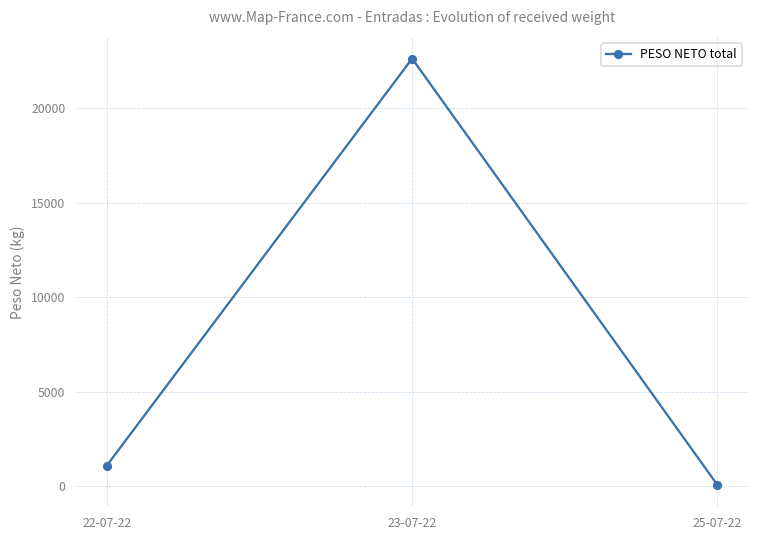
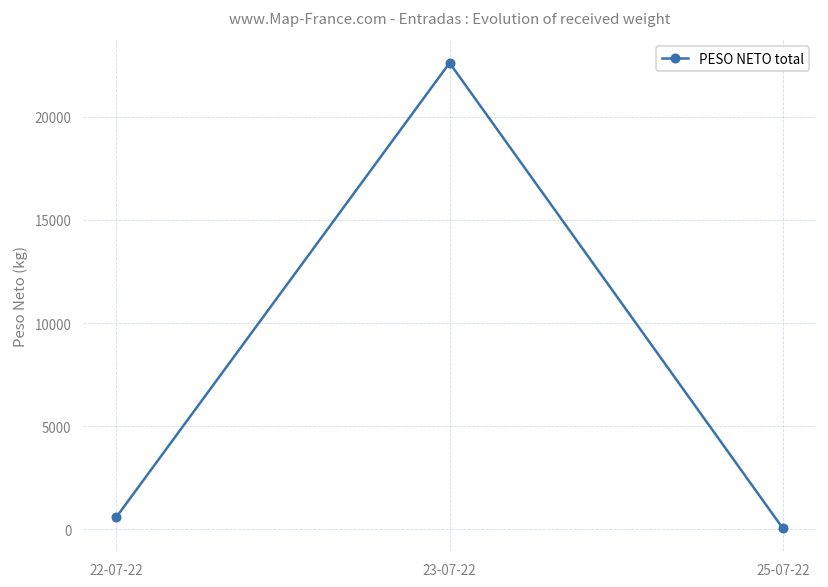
22-07-22: 1100 -> 600
